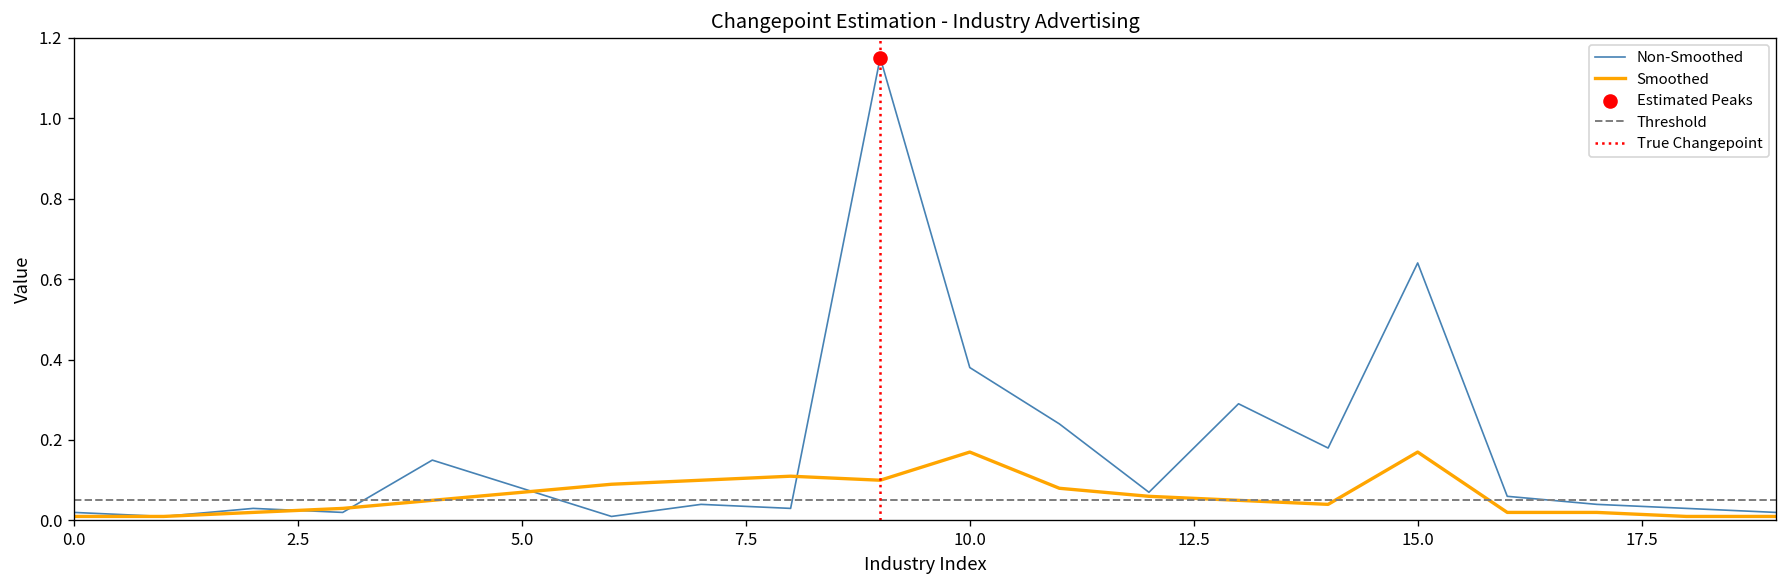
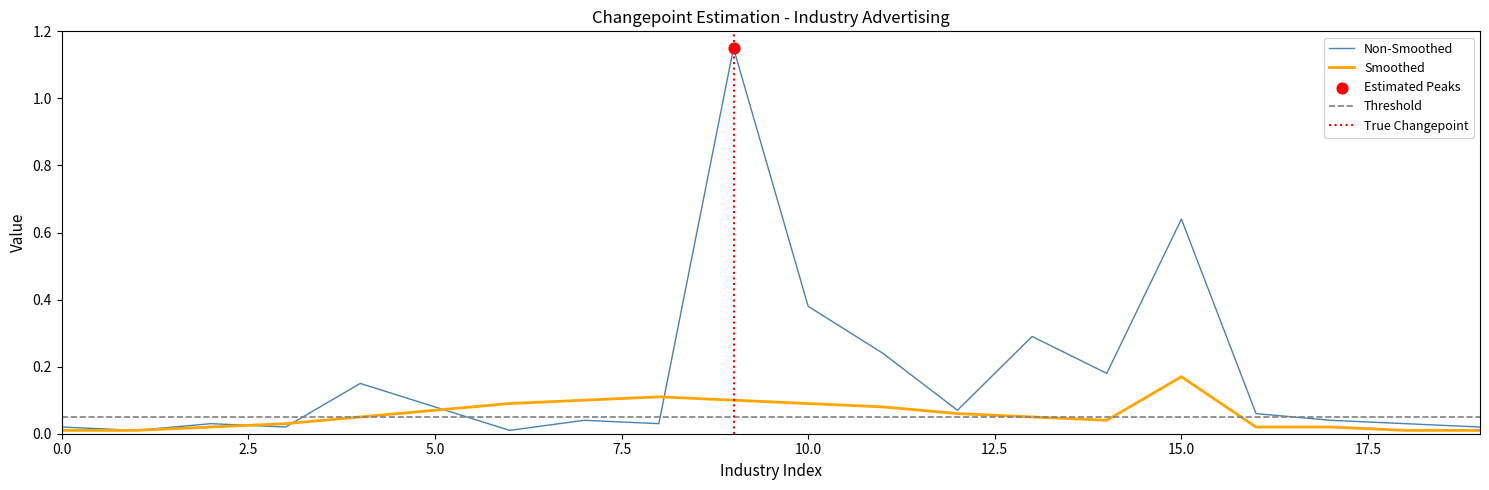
Smoothed, 10.0: 0.17 -> 0.09
